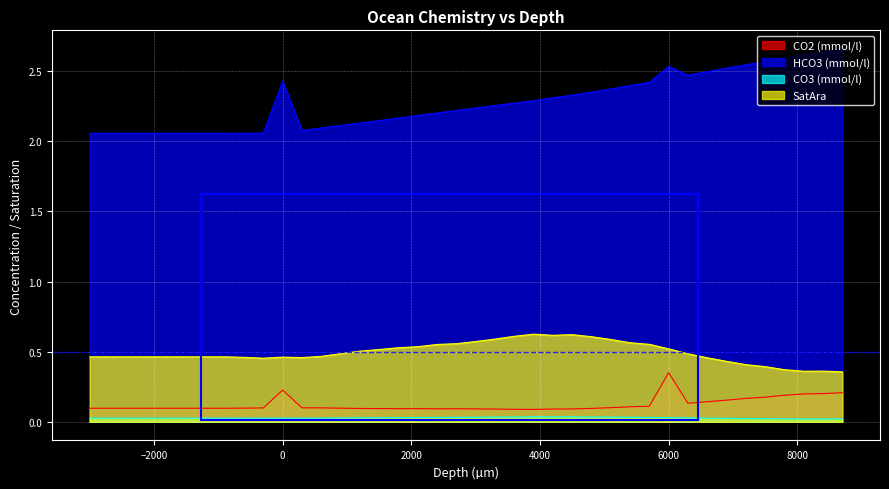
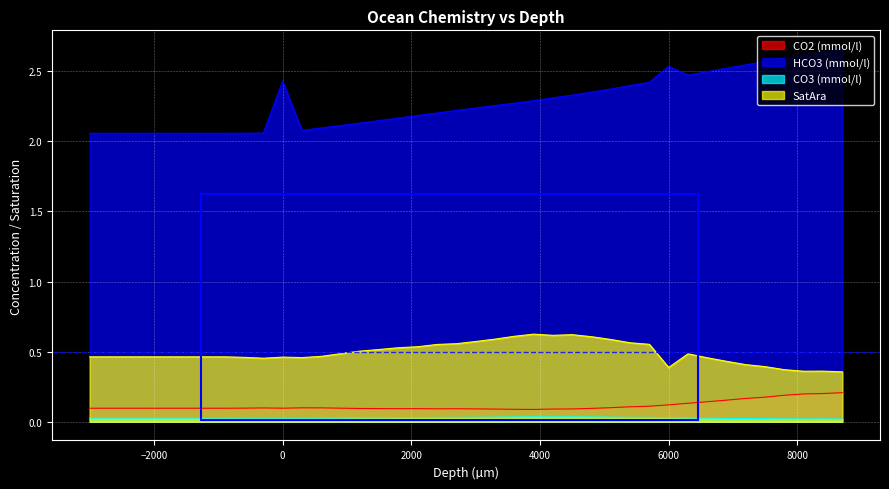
CO2 (mmol/l), 0: 0.23 -> 0.10
CO2 (mmol/l), 6000: 0.35 -> 0.12
SatAra, 6000: 0.52 -> 0.39
